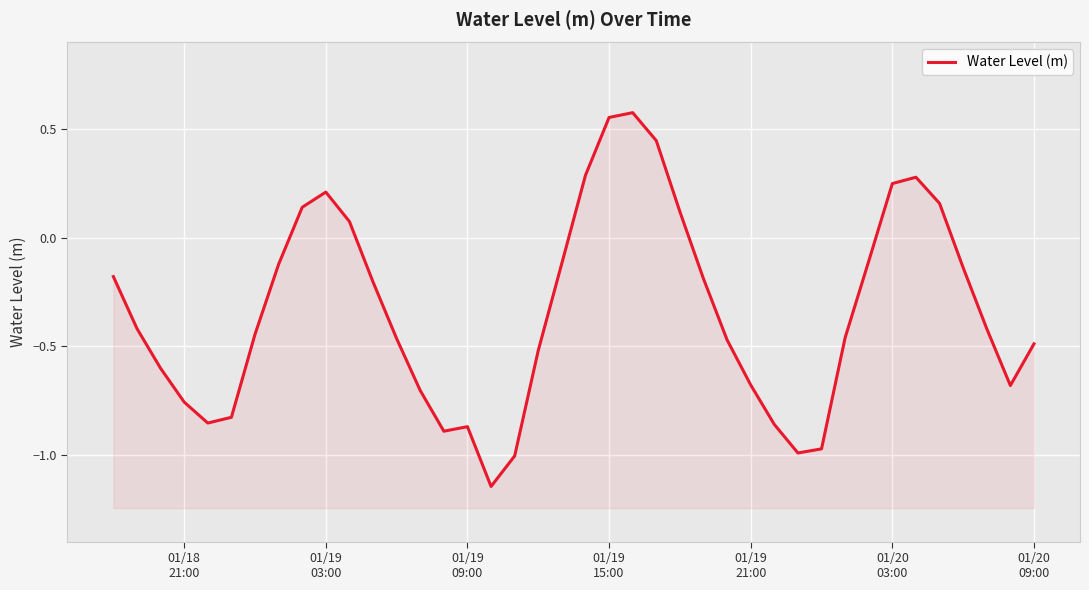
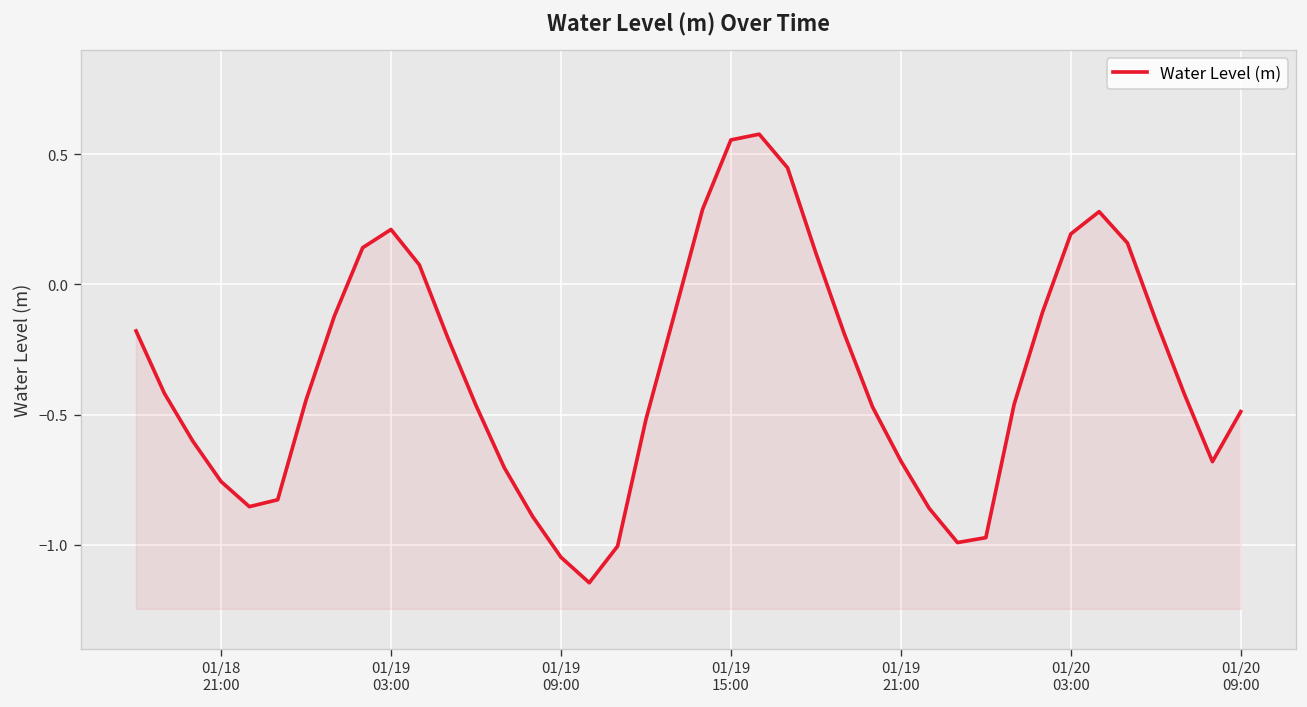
01/19 09:00: -0.87 -> -1.05
01/20 03:00: 0.25 -> 0.19
